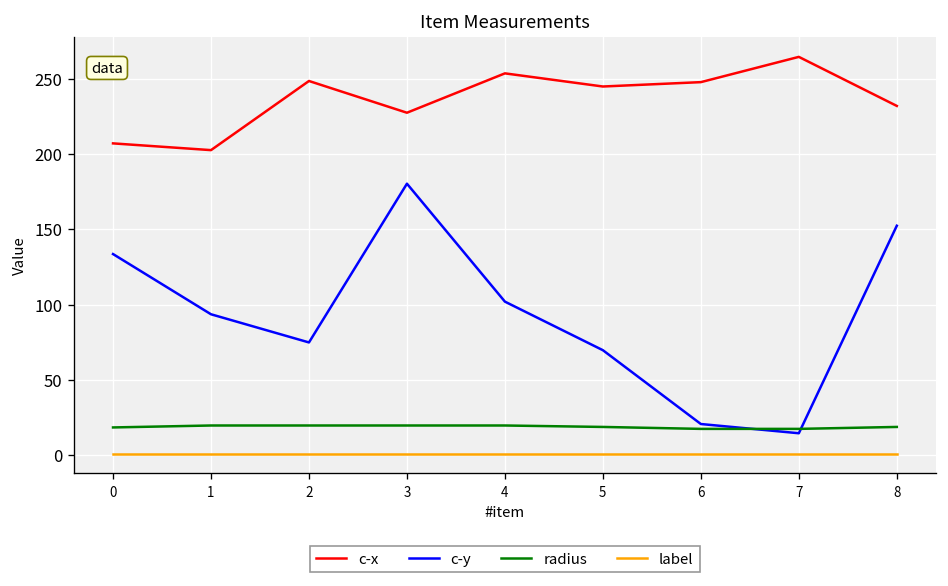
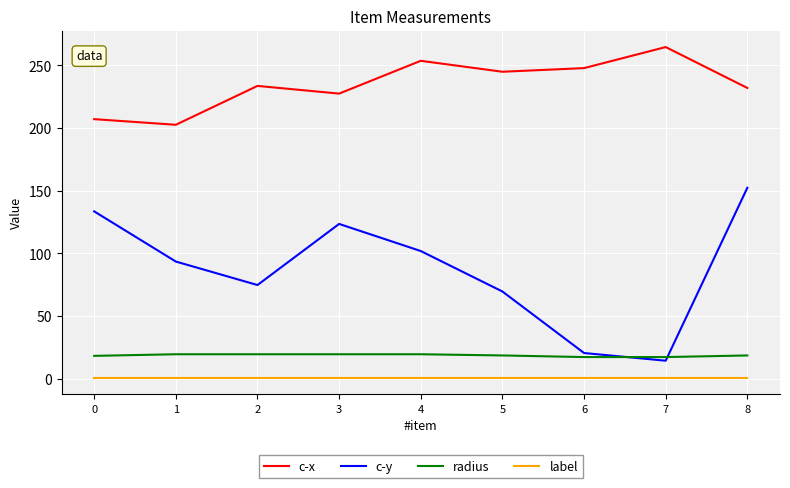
c-x, 2: 249 -> 234
c-y, 3: 180 -> 124
